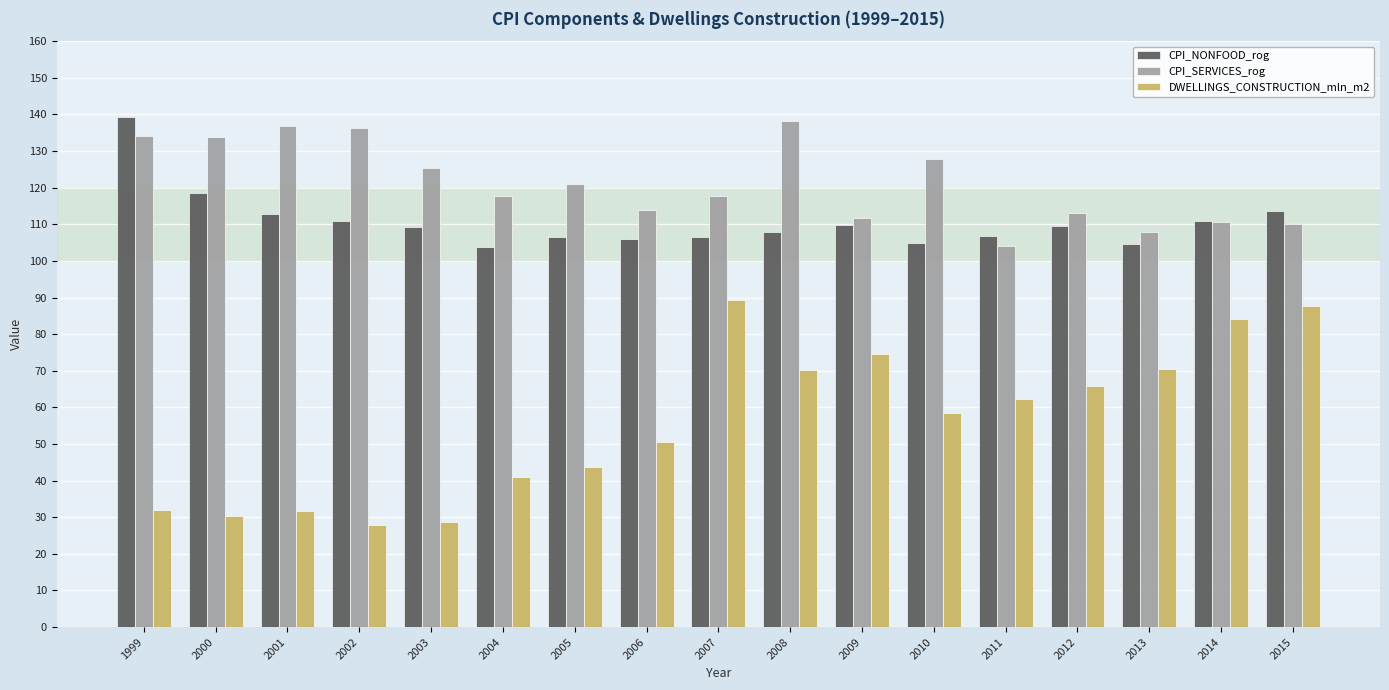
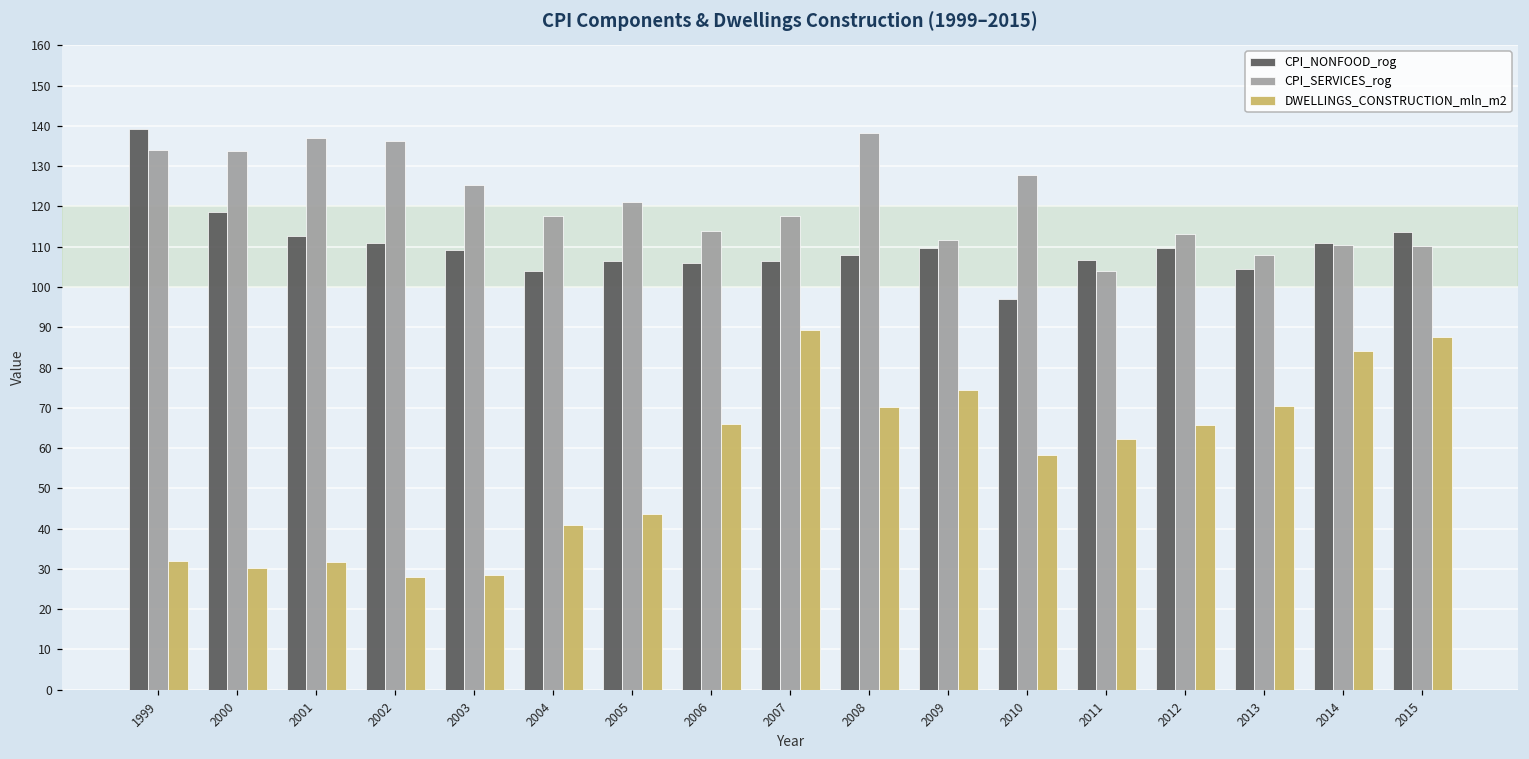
DWELLINGS_CONSTRUCTION_mln_m2, 2006: 51 -> 66
CPI_NONFOOD_rog, 2010: 105 -> 97
